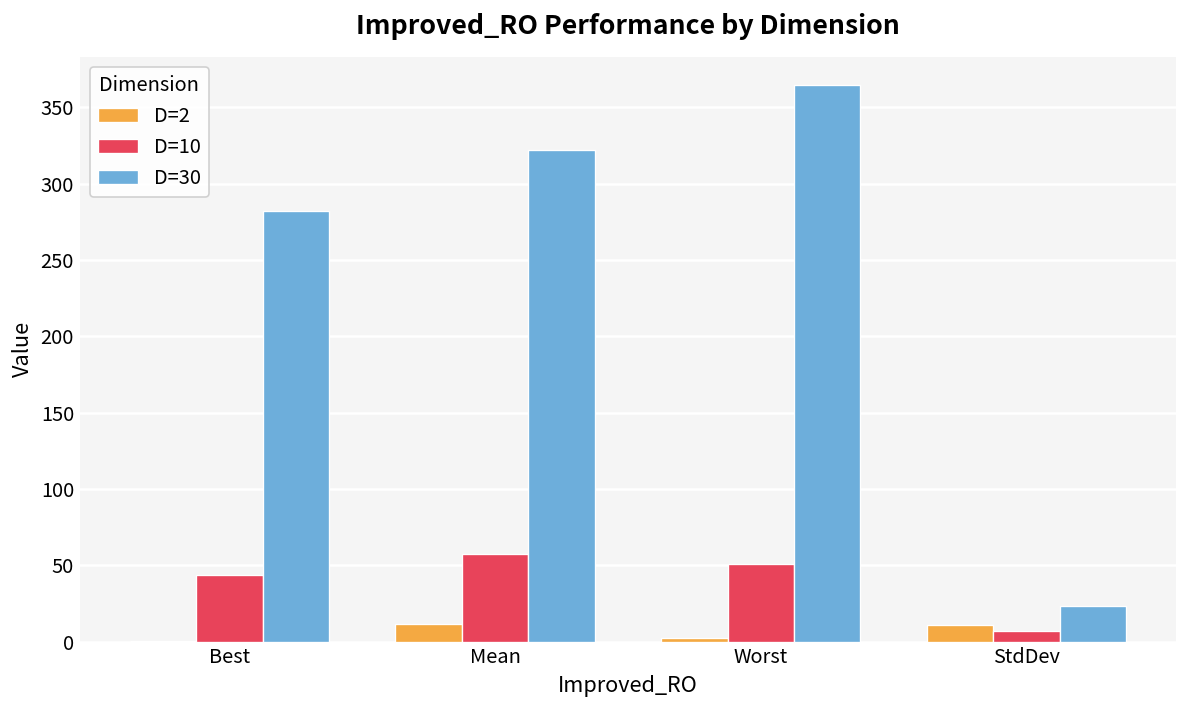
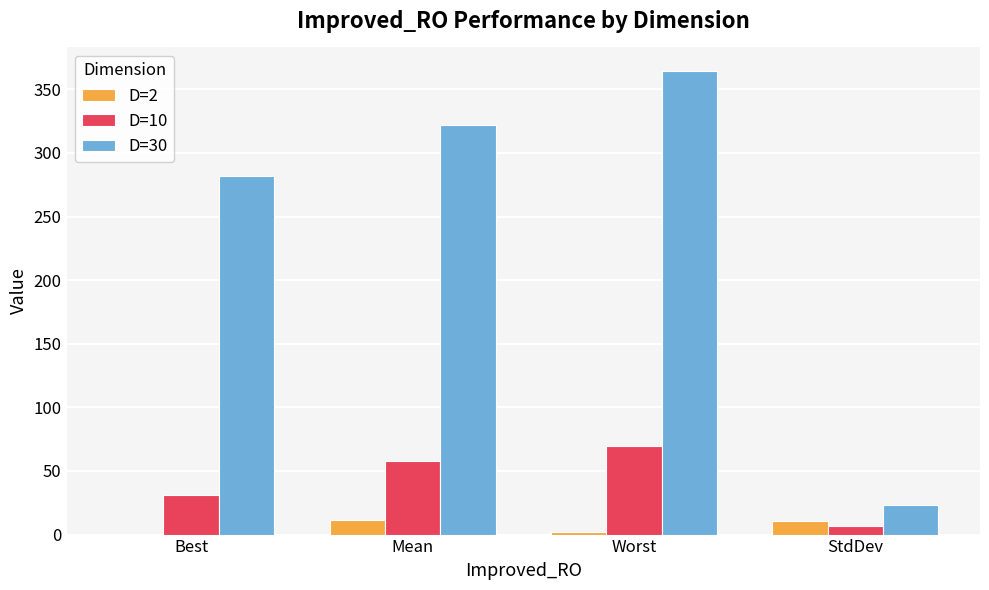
D=10, Best: 44 -> 31
D=10, Worst: 51 -> 70
